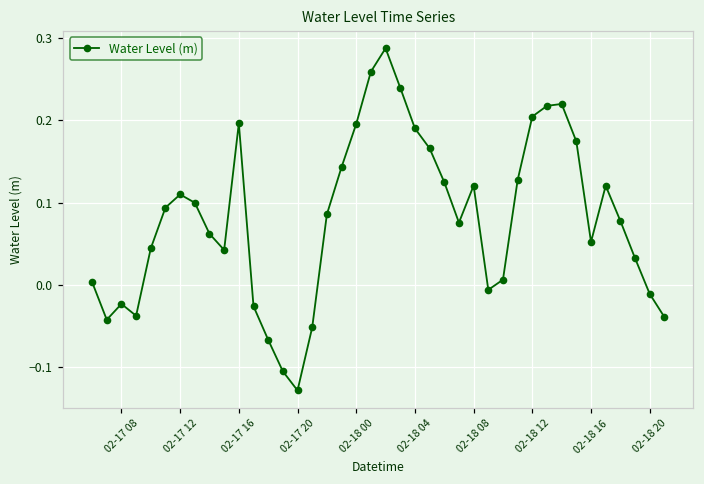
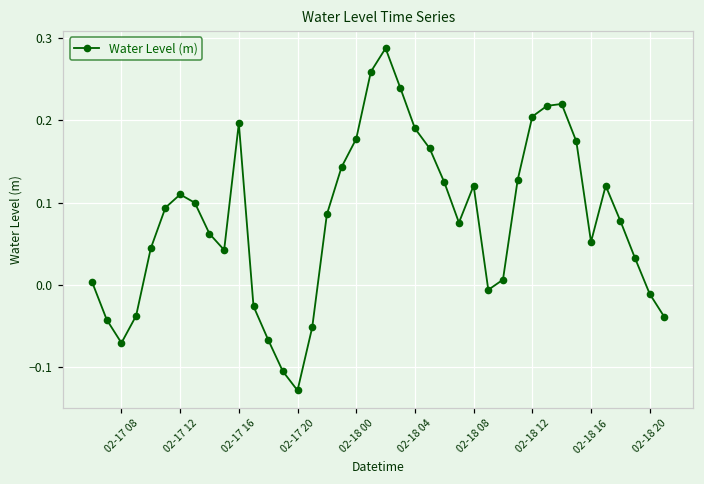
02-17 08: -0.02 -> -0.07
02-18 00: 0.20 -> 0.18
